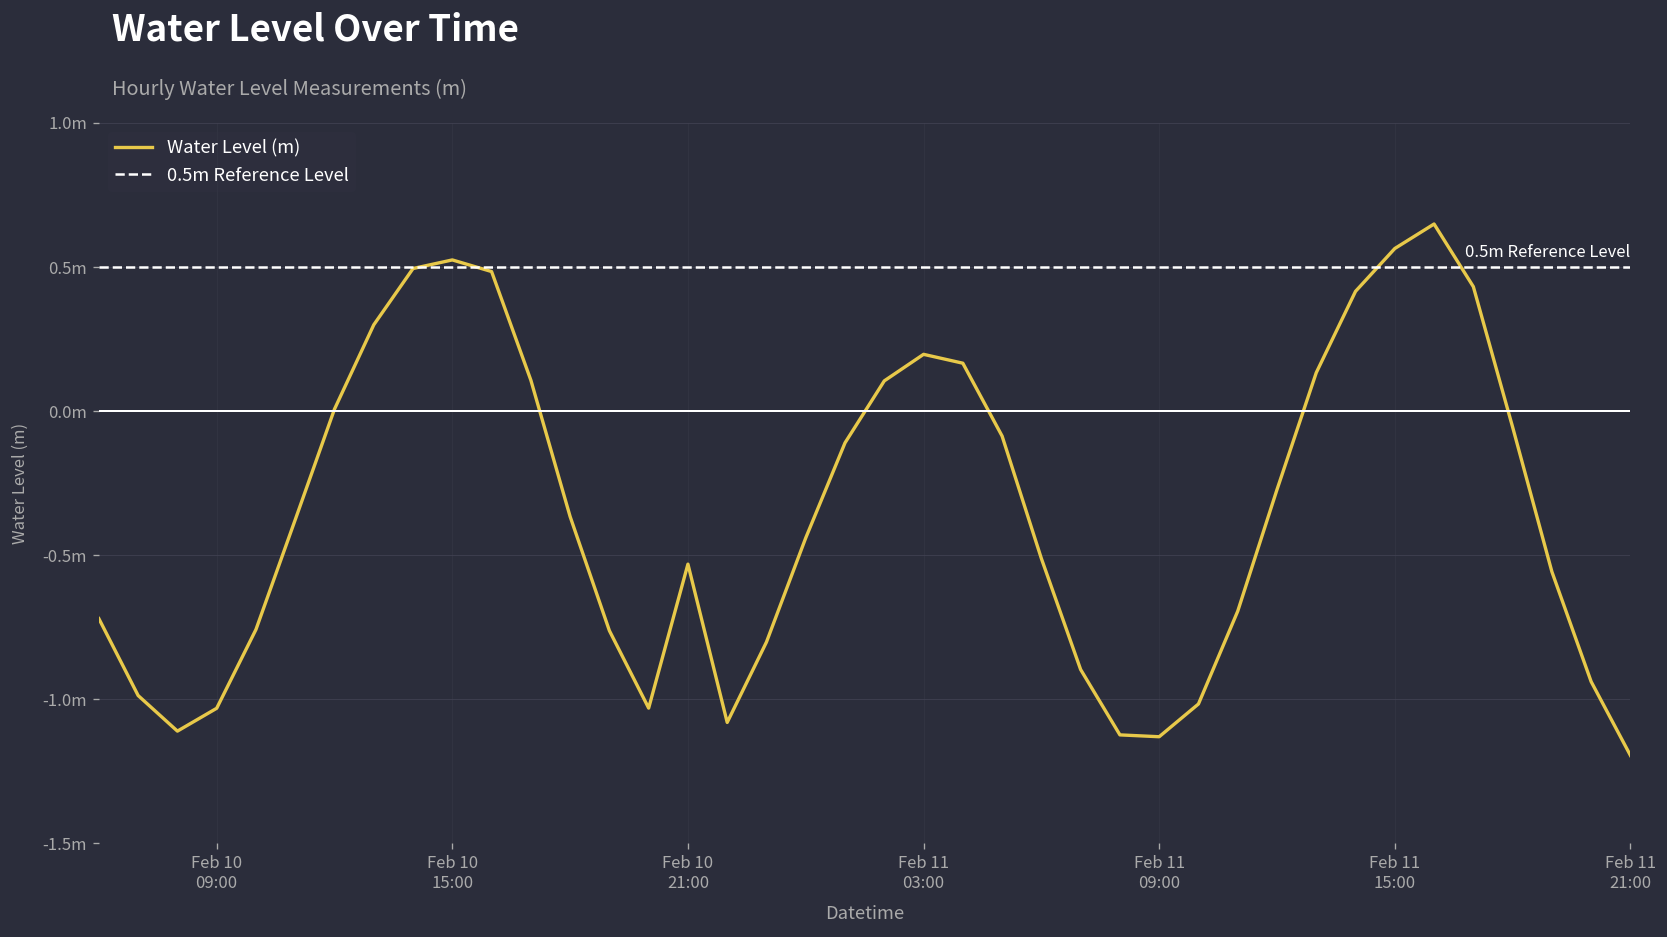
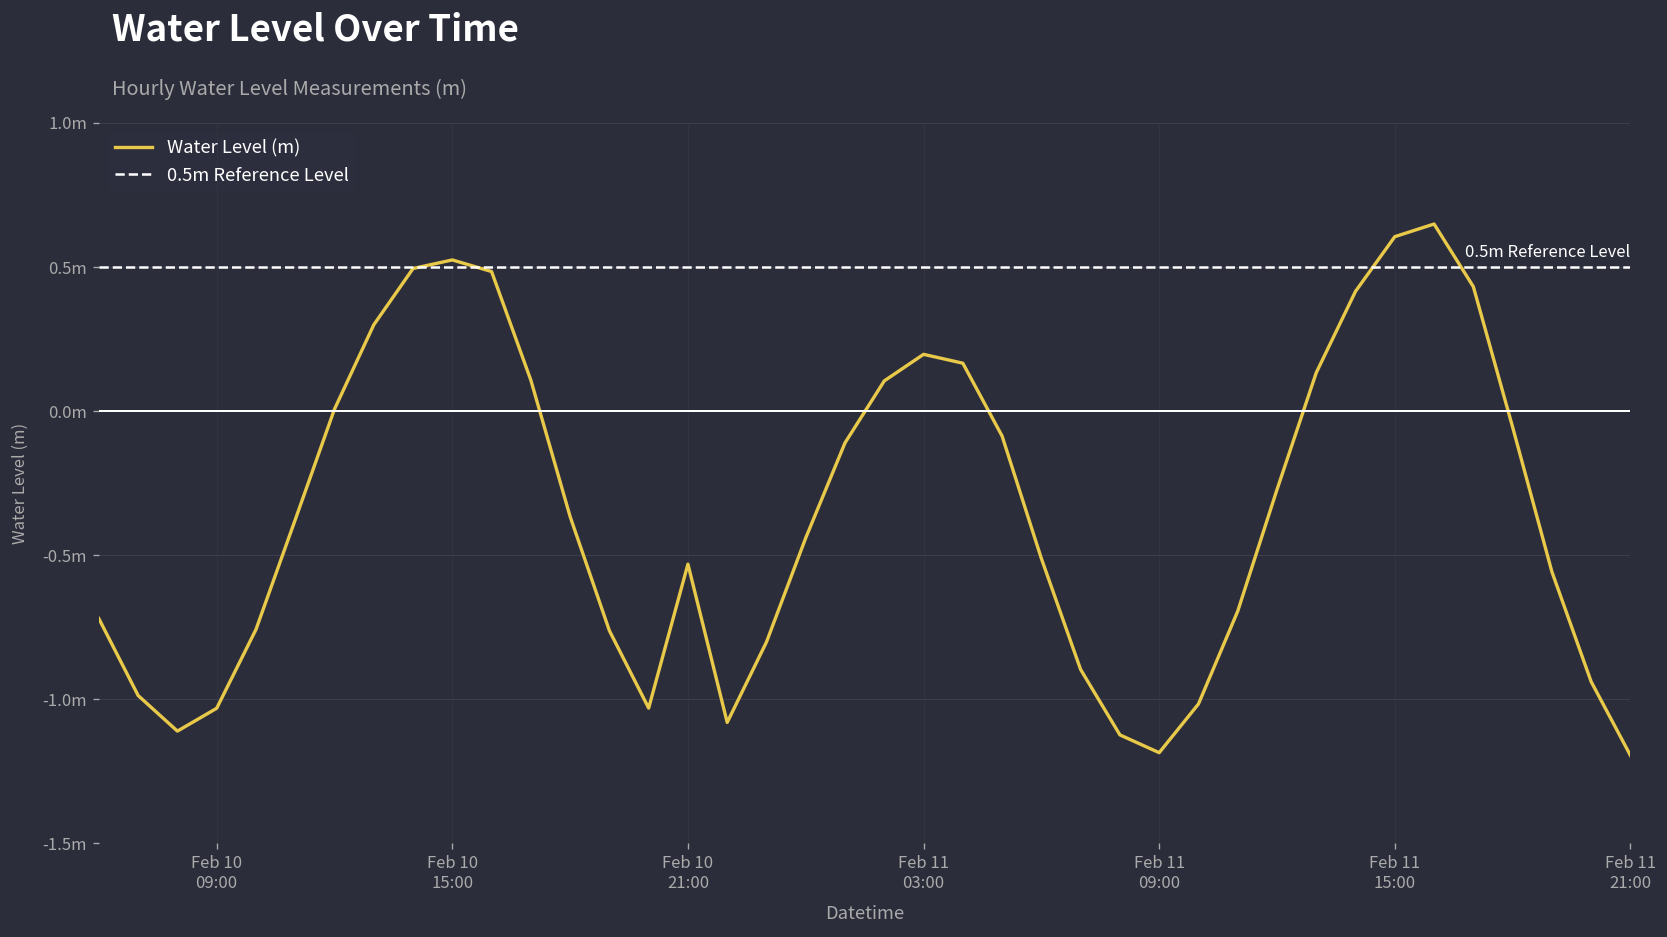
Feb 11 09:00: -1.13m -> -1.19m
Feb 11 15:00: 0.56m -> 0.60m
